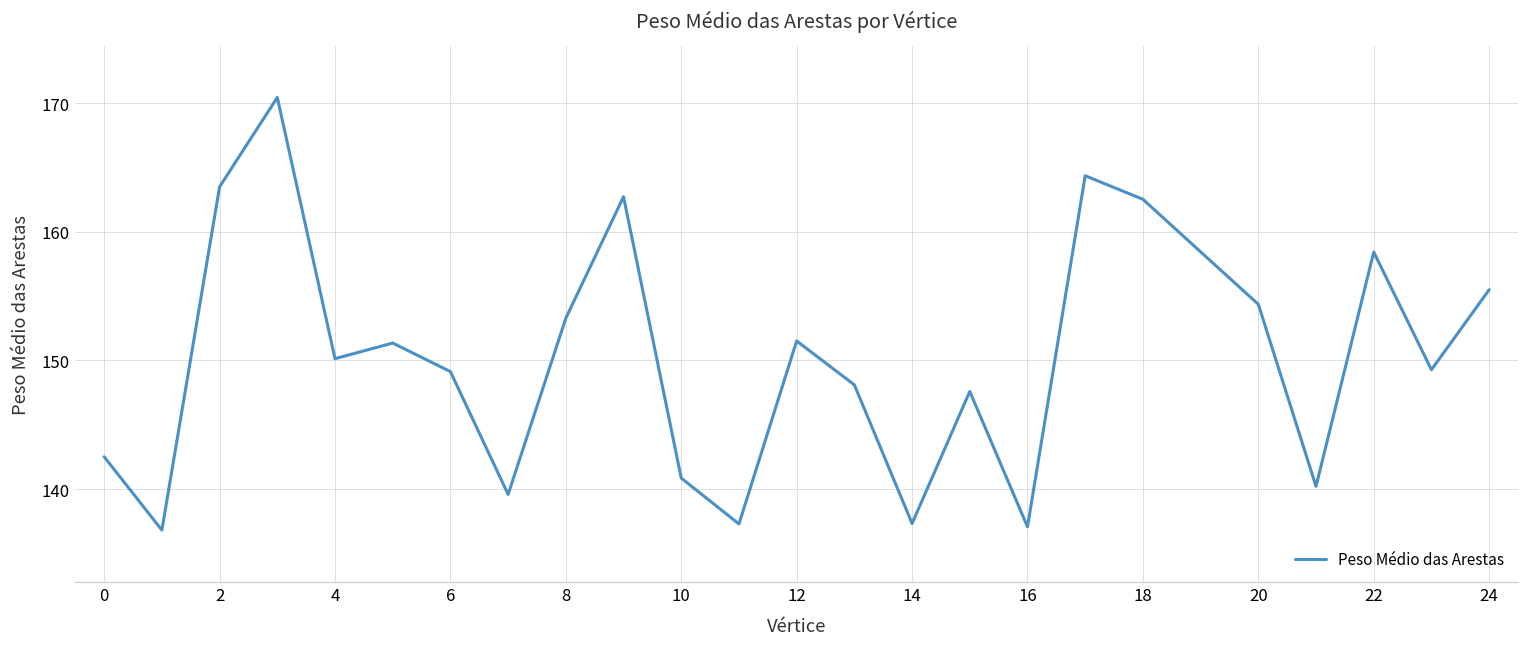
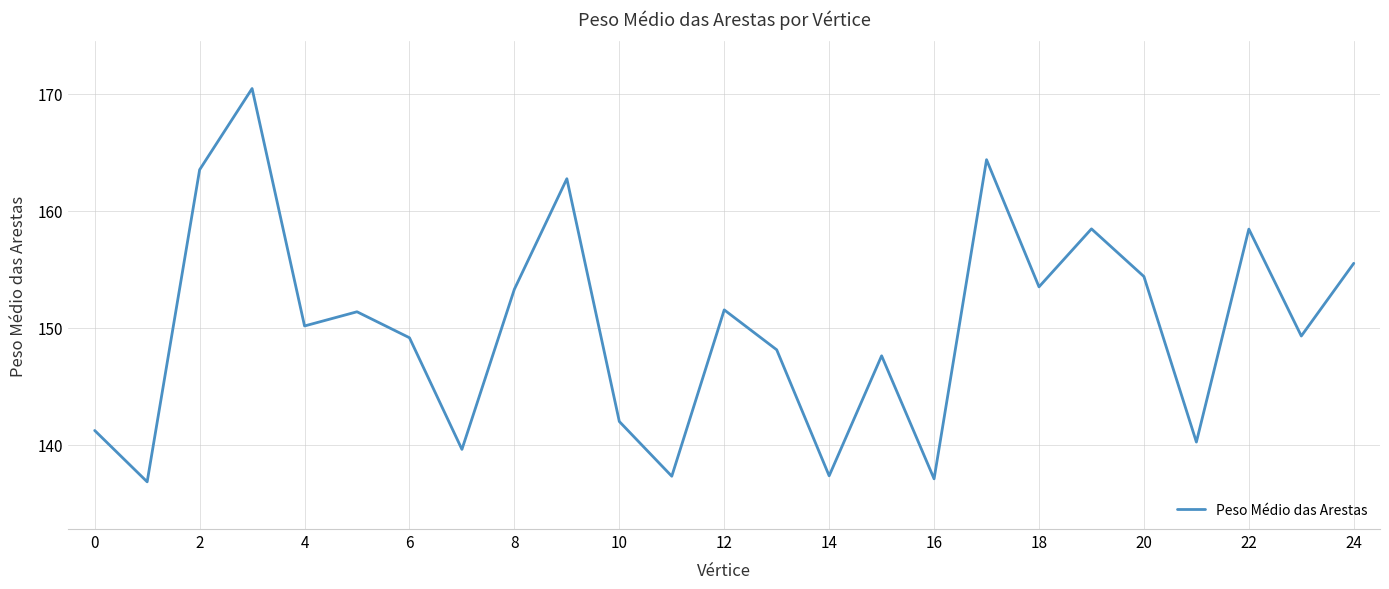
0: 142.5 -> 141.2
10: 140.9 -> 142.0
18: 162.5 -> 153.5
